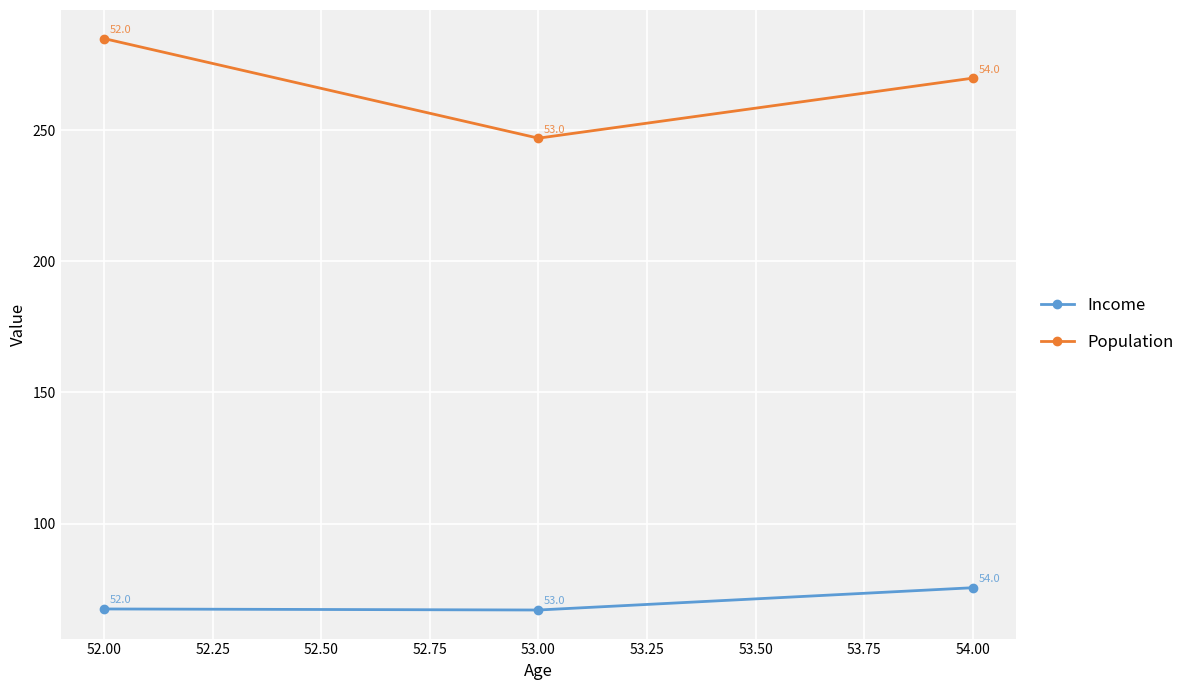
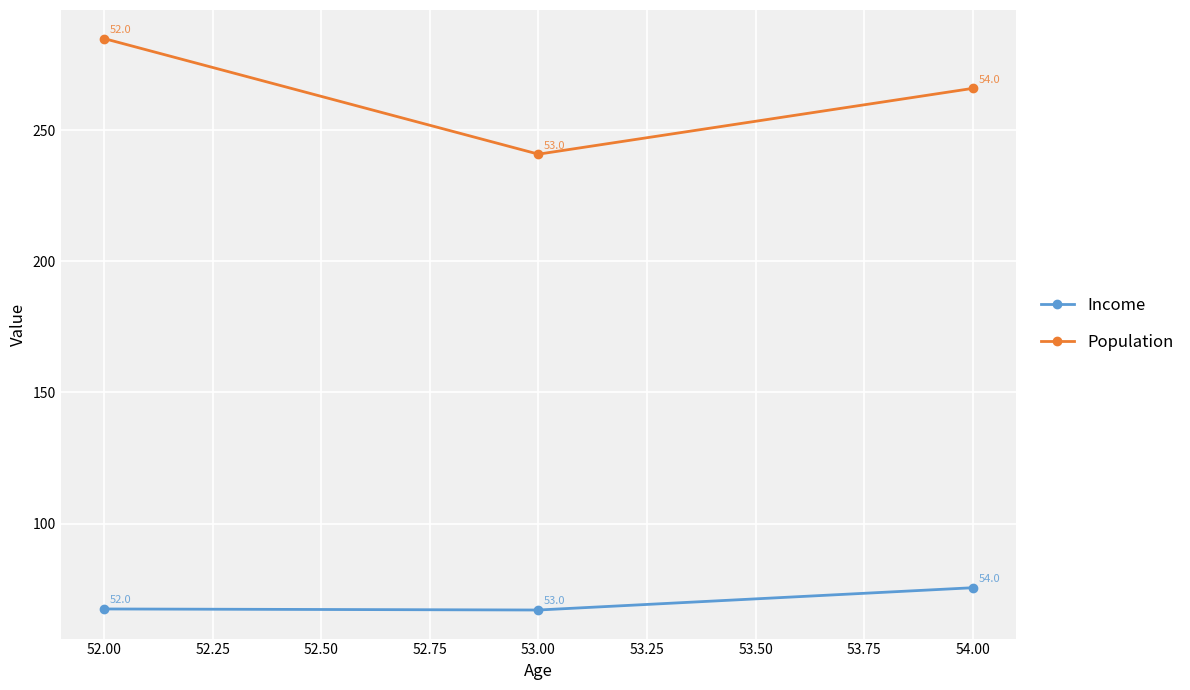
Population, 53.00: 247 -> 241
Population, 54.00: 270 -> 266
